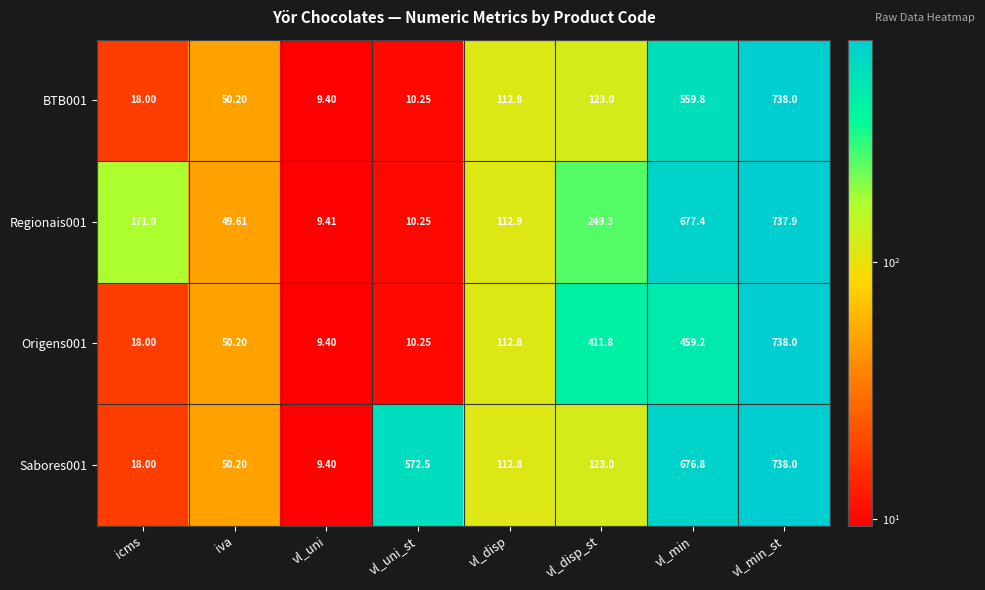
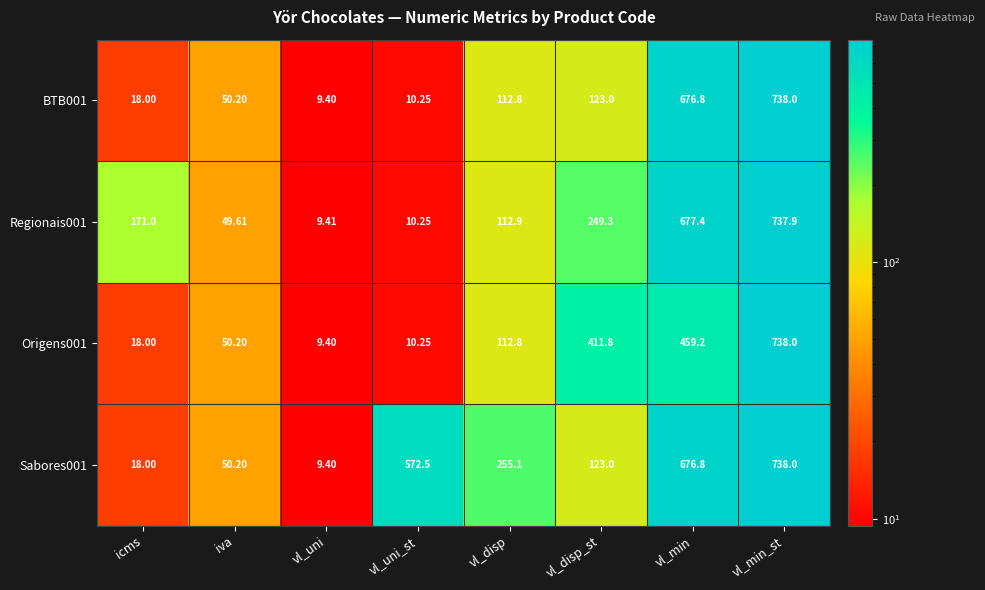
BTB001, vl_min: 559.8 -> 676.8
Sabores001, vl_disp: 112.8 -> 255.1
